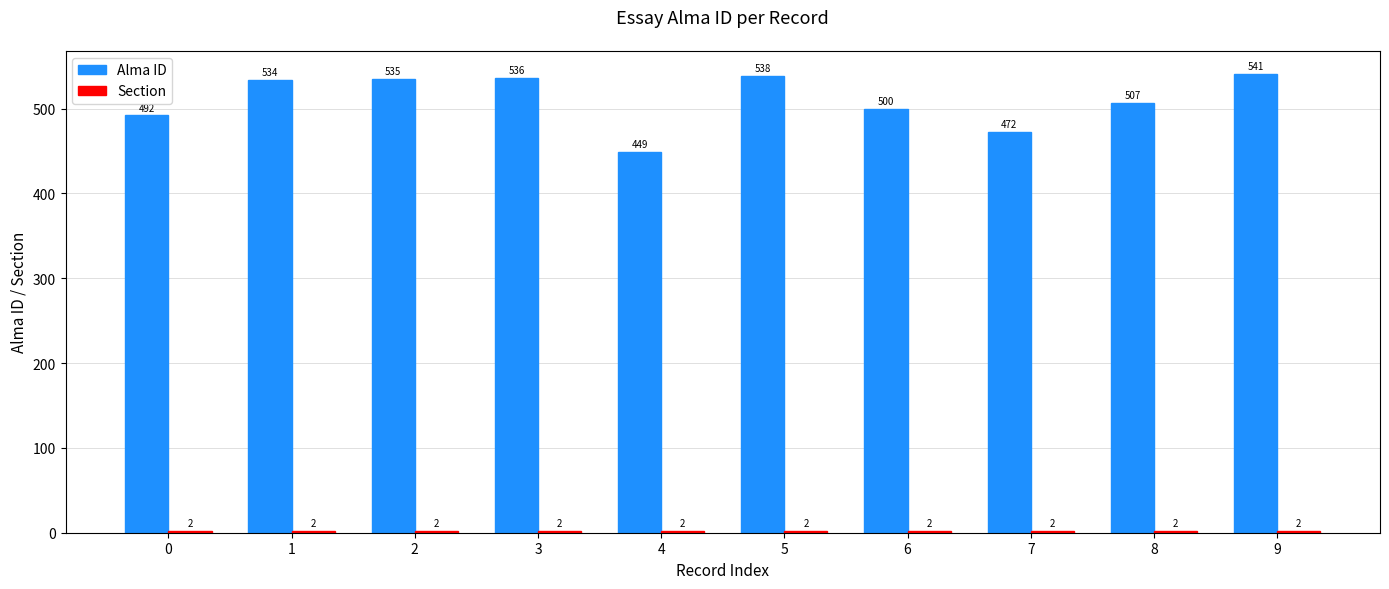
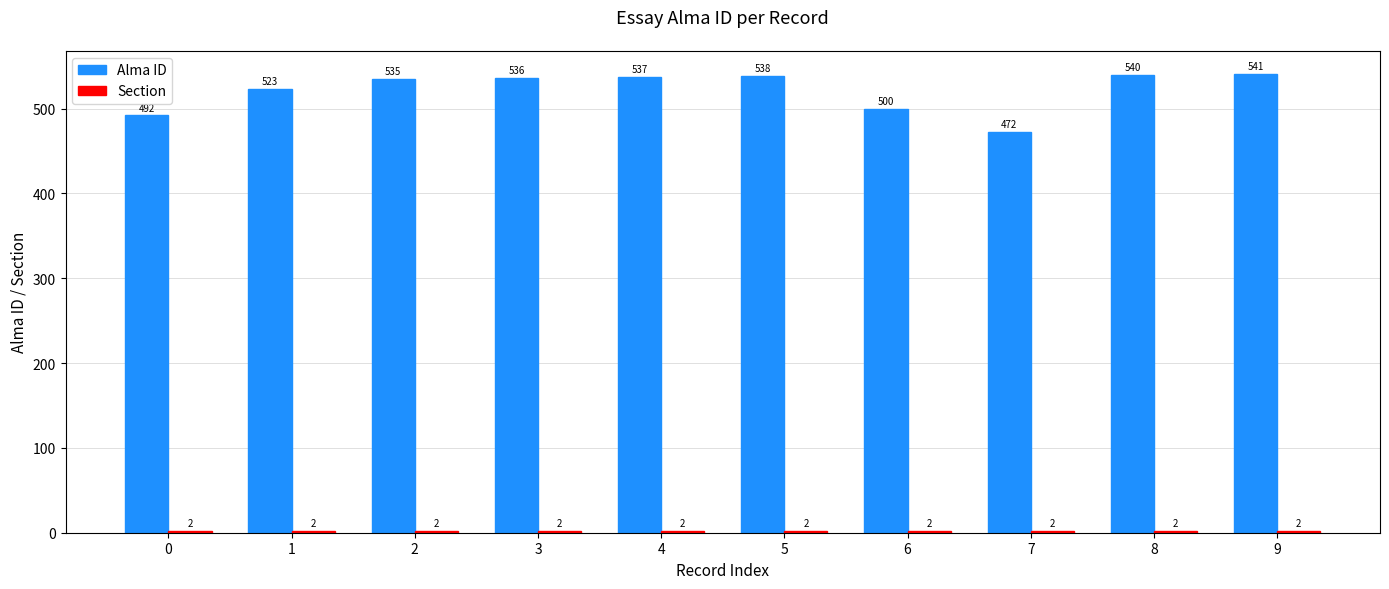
Alma ID, 1: 534 -> 523
Alma ID, 4: 449 -> 537
Alma ID, 8: 507 -> 540
